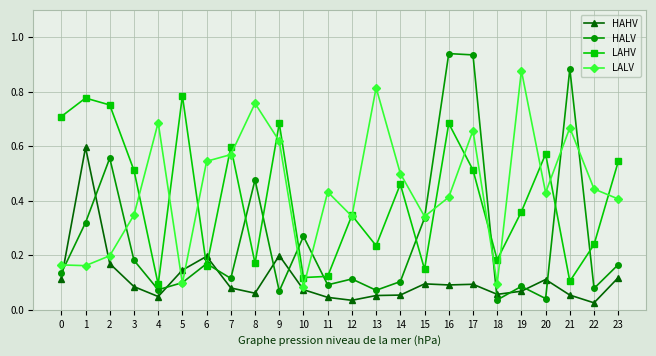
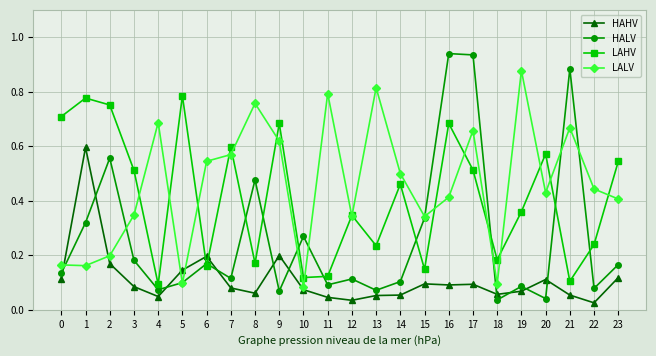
LALV, 11: 0.43 -> 0.79
